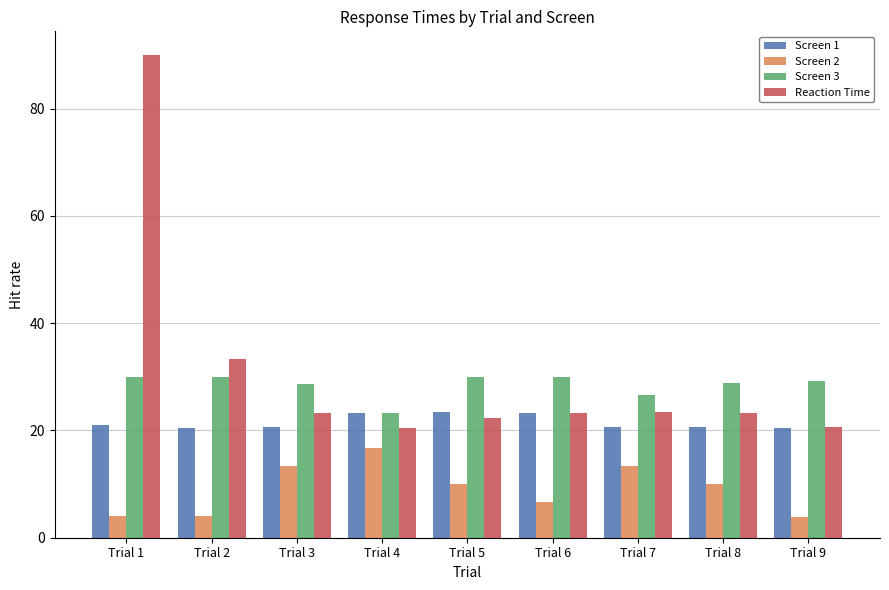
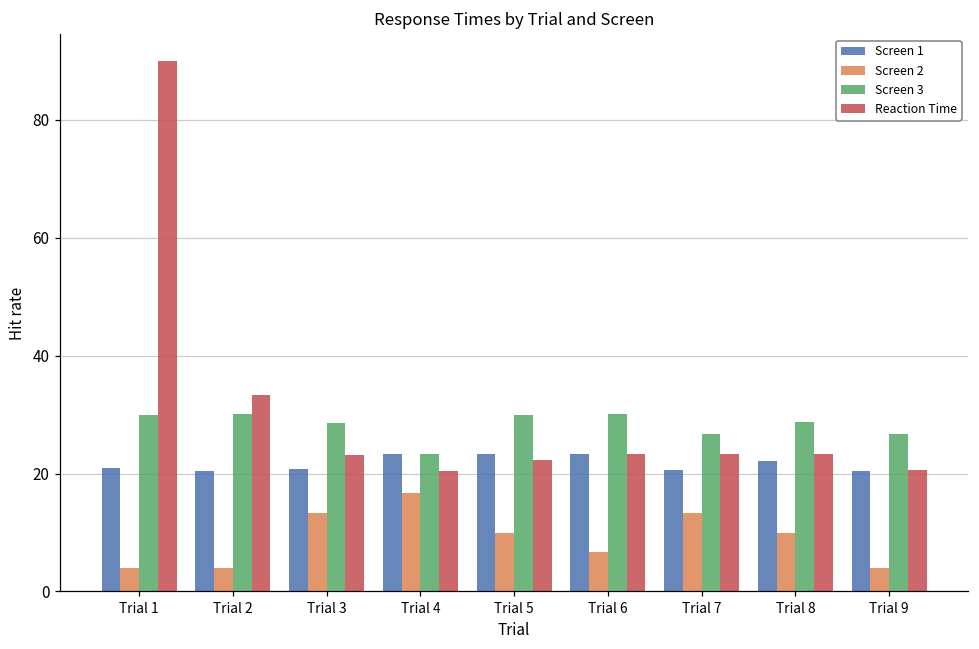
Screen 1, Trial 8: 21 -> 22
Screen 3, Trial 9: 29 -> 27
